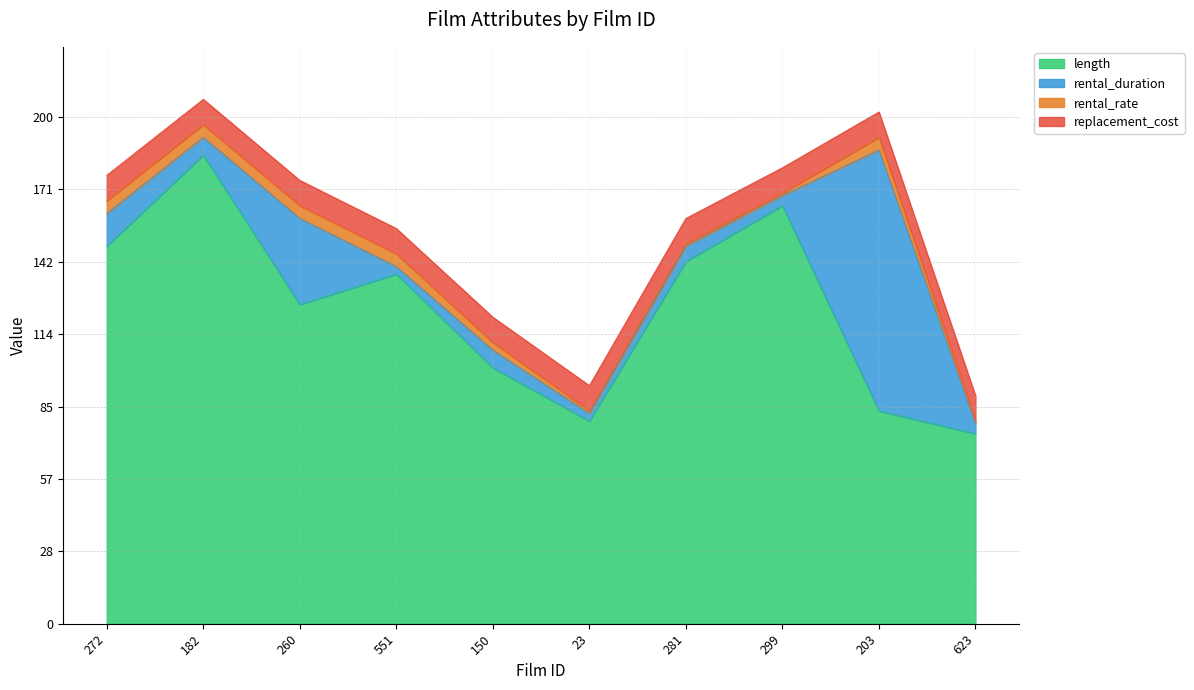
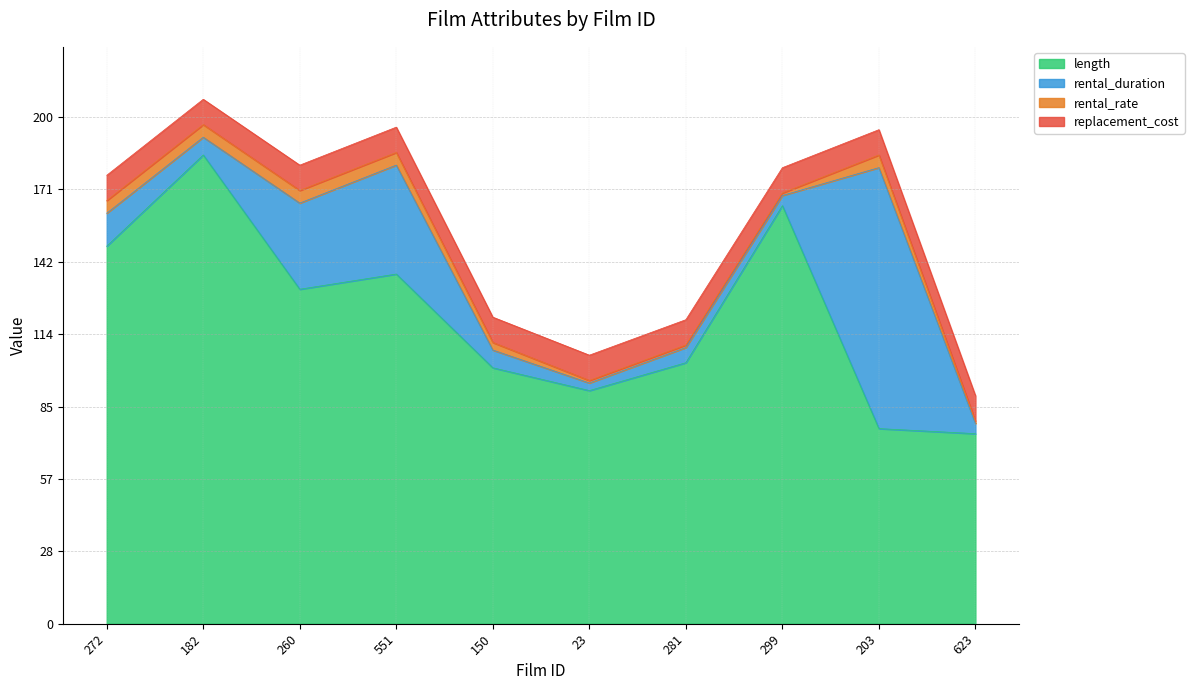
length, 260: 126 -> 132
rental_duration, 551: 3 -> 43
length, 23: 80 -> 92
length, 281: 143 -> 103
length, 203: 84 -> 77
